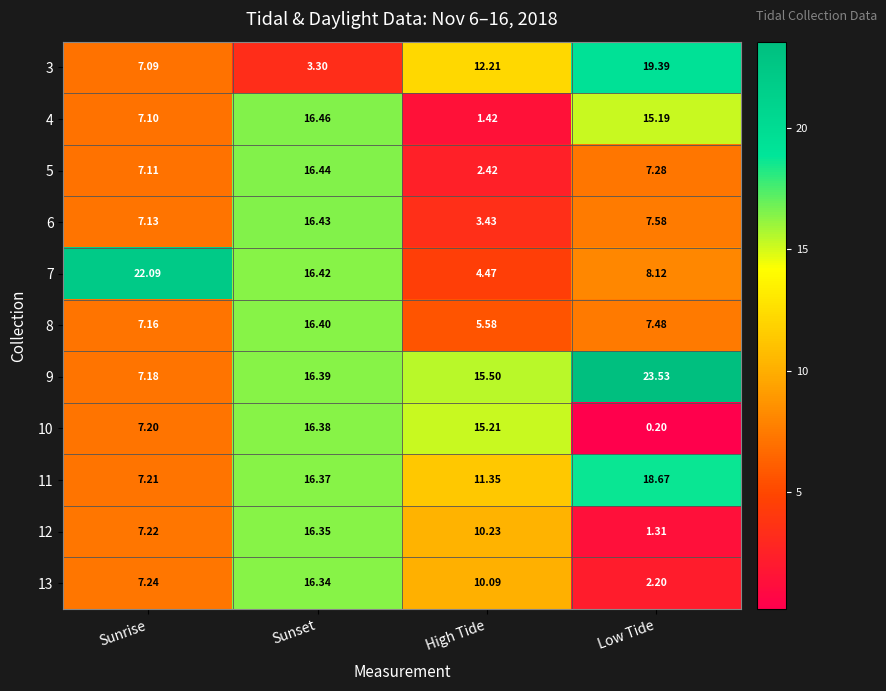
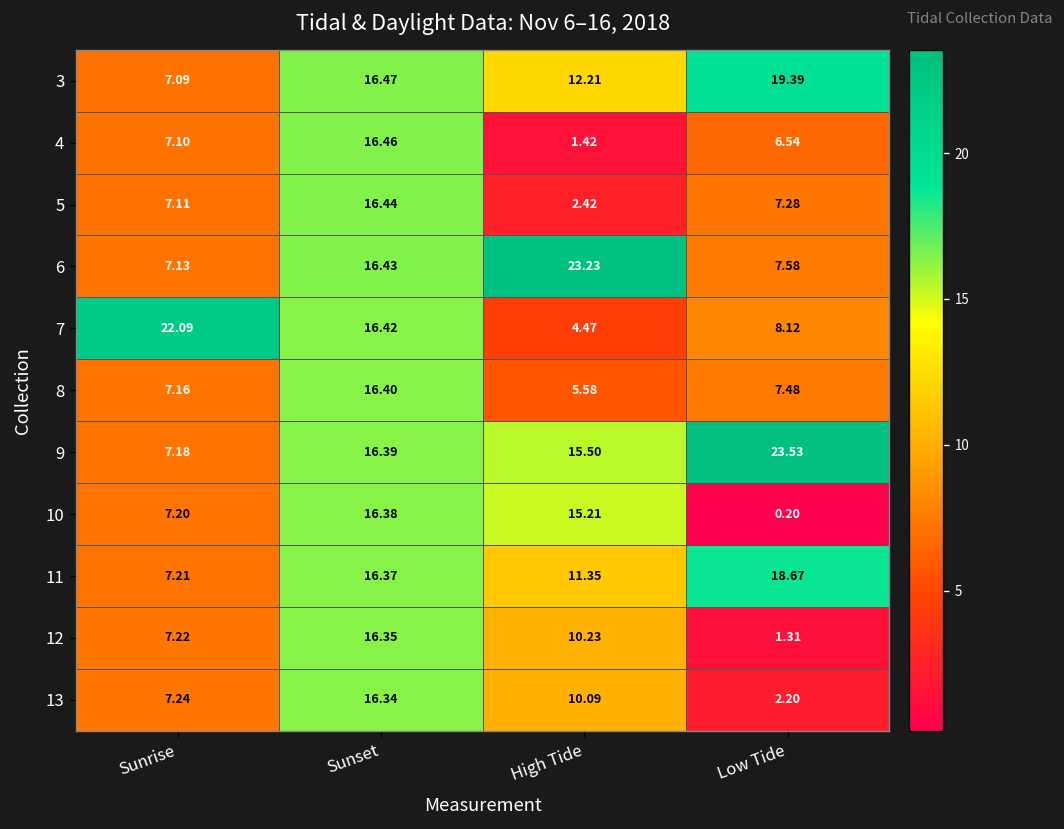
3, Sunset: 3.30 -> 16.47
4, Low Tide: 15.19 -> 6.54
6, High Tide: 3.43 -> 23.23
